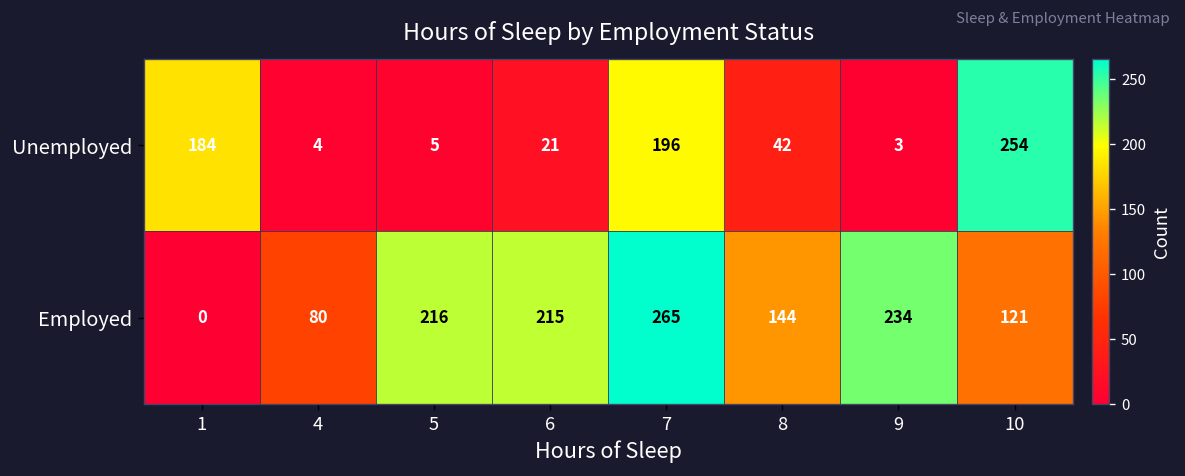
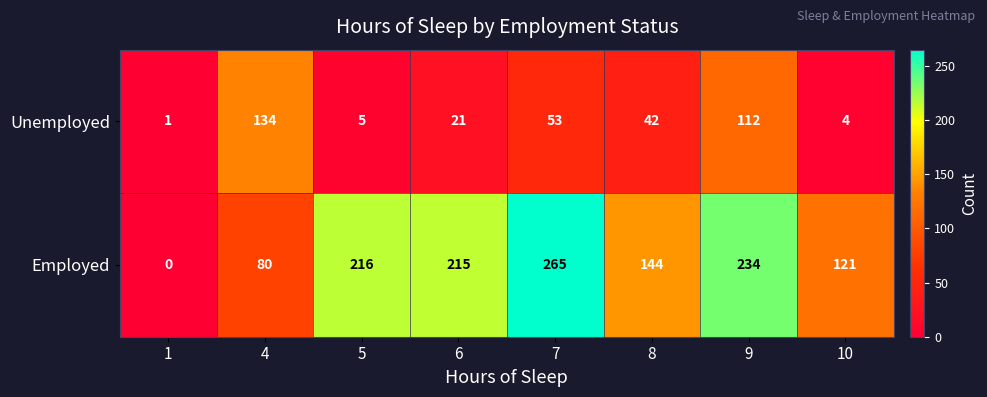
Unemployed, 1: 184 -> 1
Unemployed, 4: 4 -> 134
Unemployed, 7: 196 -> 53
Unemployed, 9: 3 -> 112
Unemployed, 10: 254 -> 4
